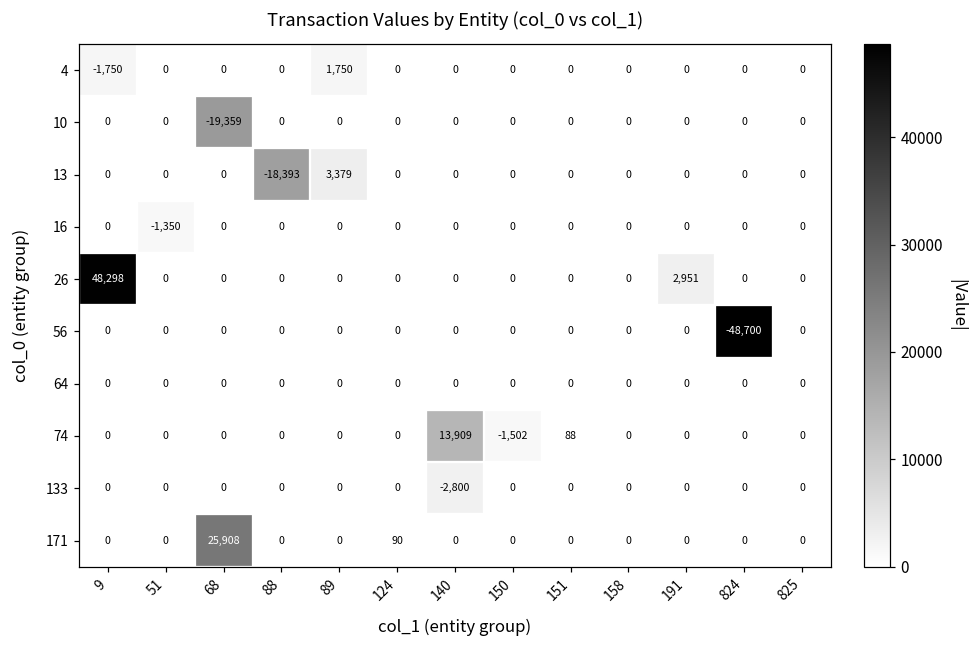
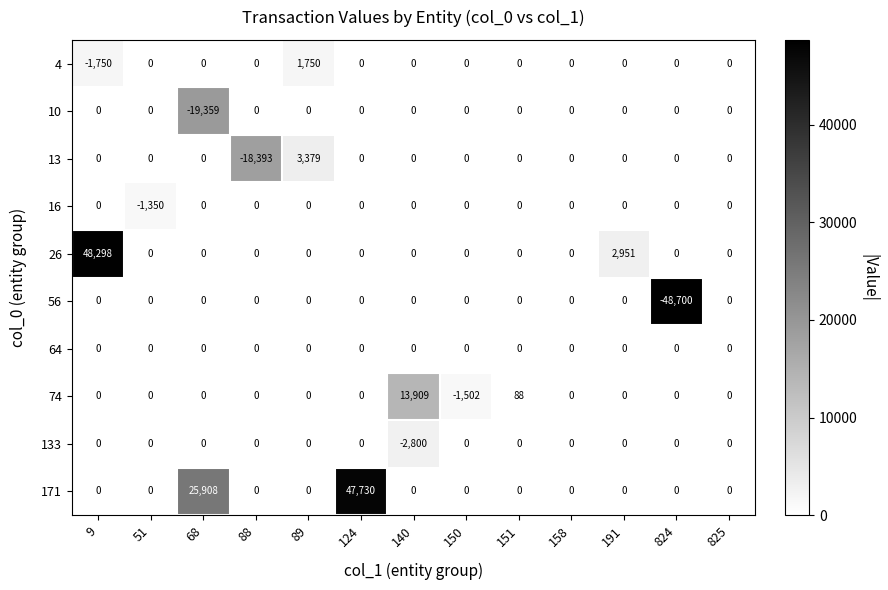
171, 124: 90 -> 47,730
